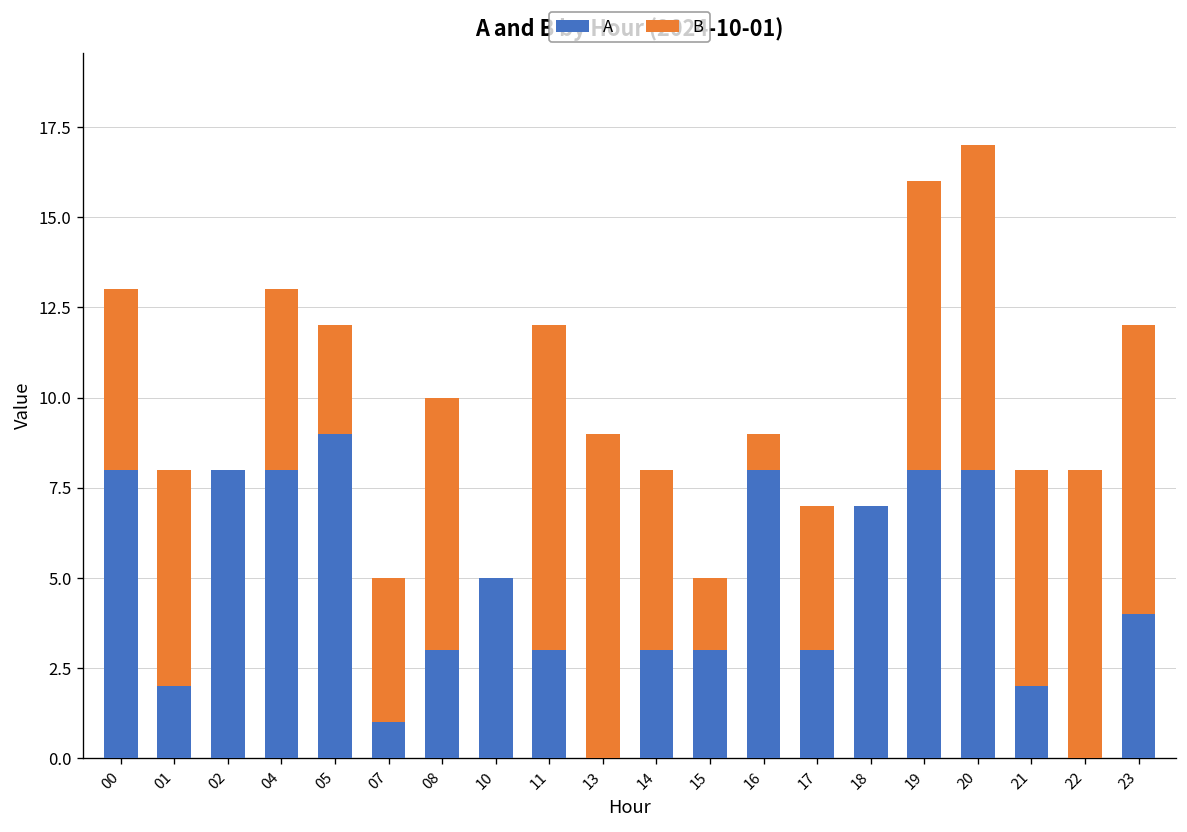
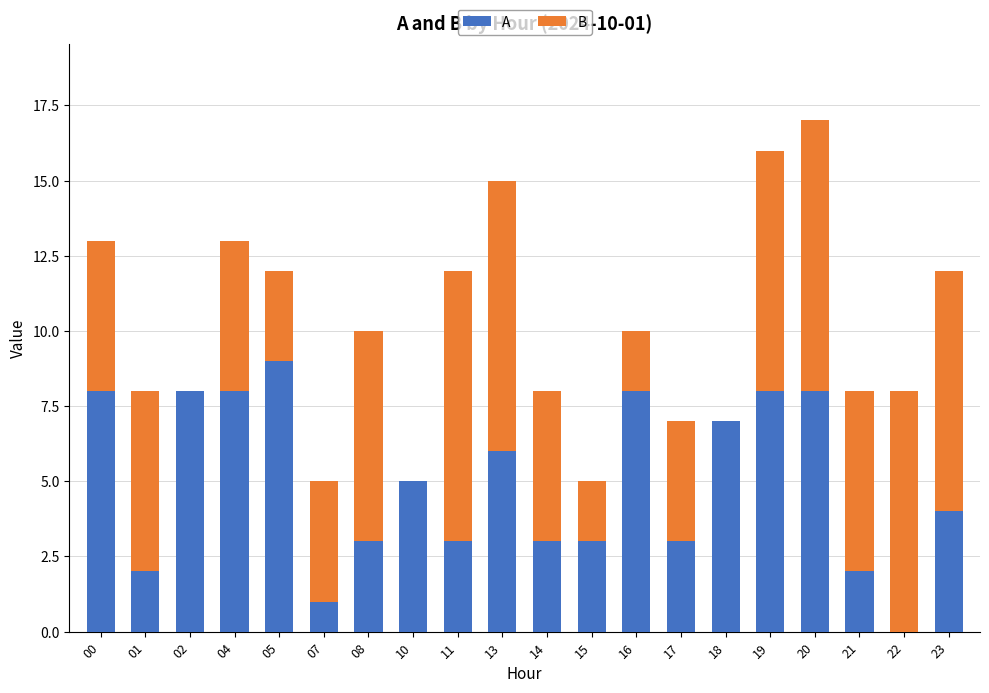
A, 13: 0 -> 6
B, 16: 1 -> 2
